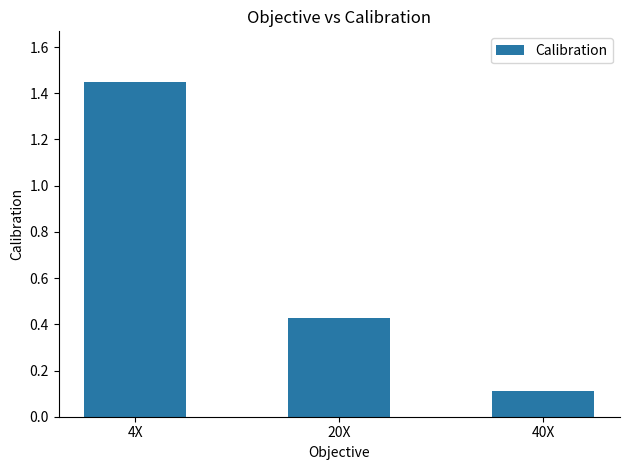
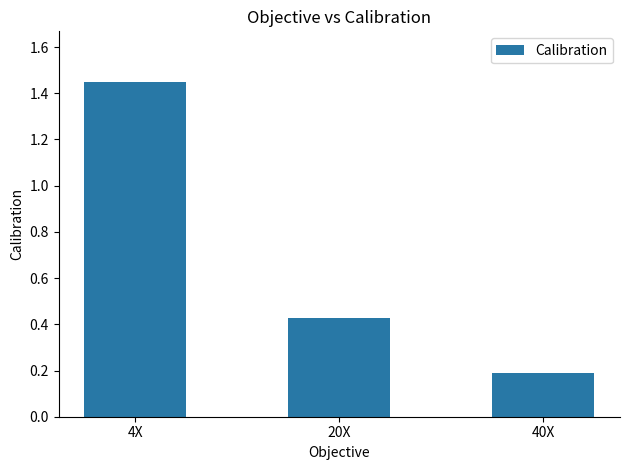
40X: 0.11 -> 0.19
